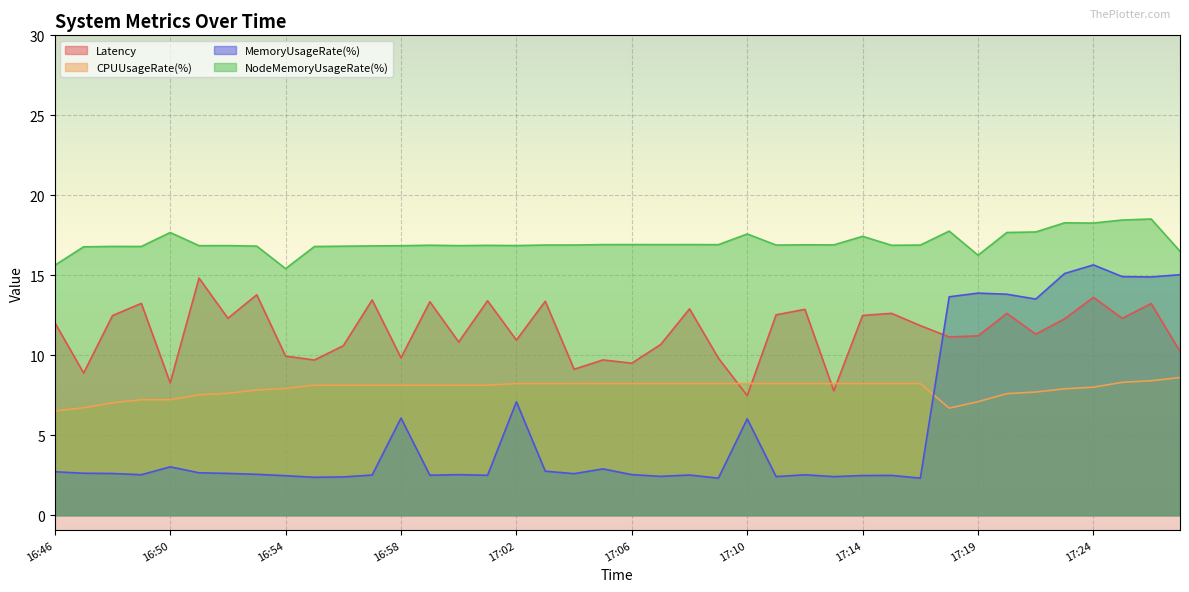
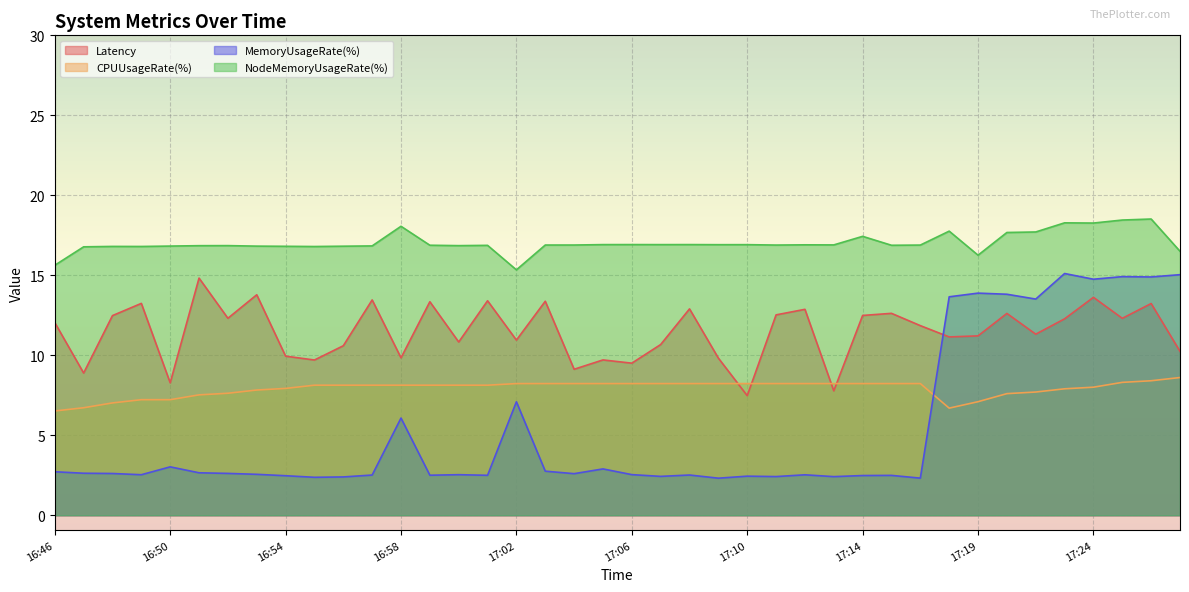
NodeMemoryUsageRate(%), 16:50: 17.7 -> 16.8
NodeMemoryUsageRate(%), 16:54: 15.4 -> 16.8
NodeMemoryUsageRate(%), 16:58: 16.8 -> 18.1
NodeMemoryUsageRate(%), 17:02: 16.9 -> 15.3
MemoryUsageRate(%), 17:10: 6.0 -> 2.4
NodeMemoryUsageRate(%), 17:10: 17.6 -> 16.9
MemoryUsageRate(%), 17:24: 15.6 -> 14.8
